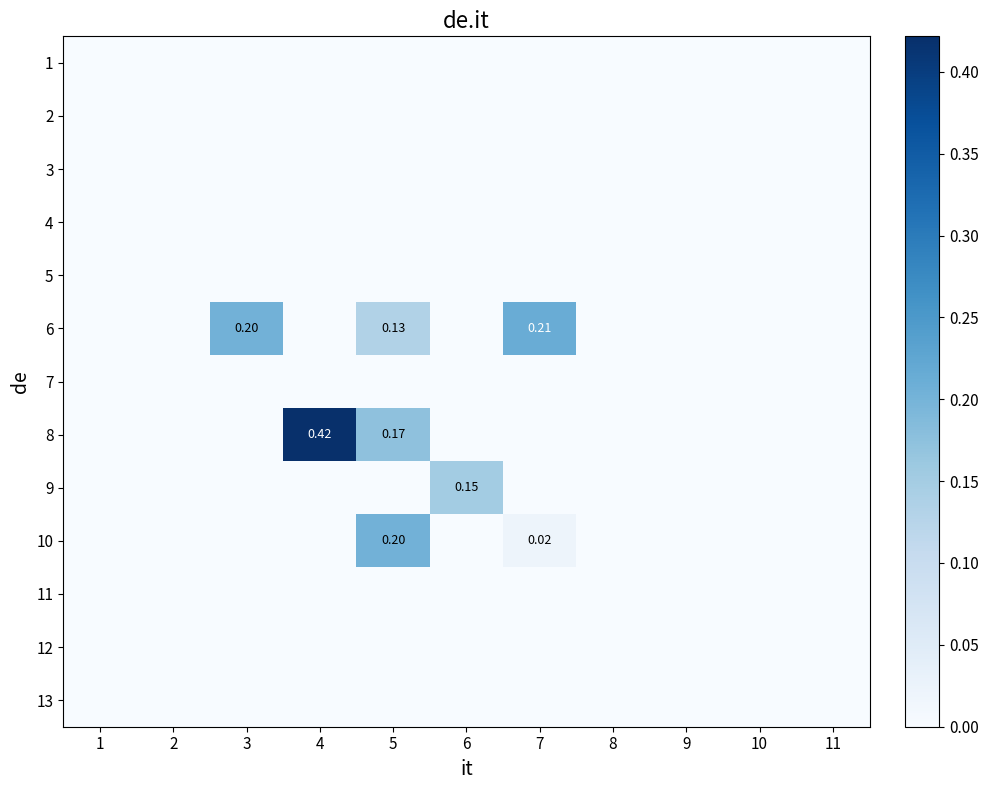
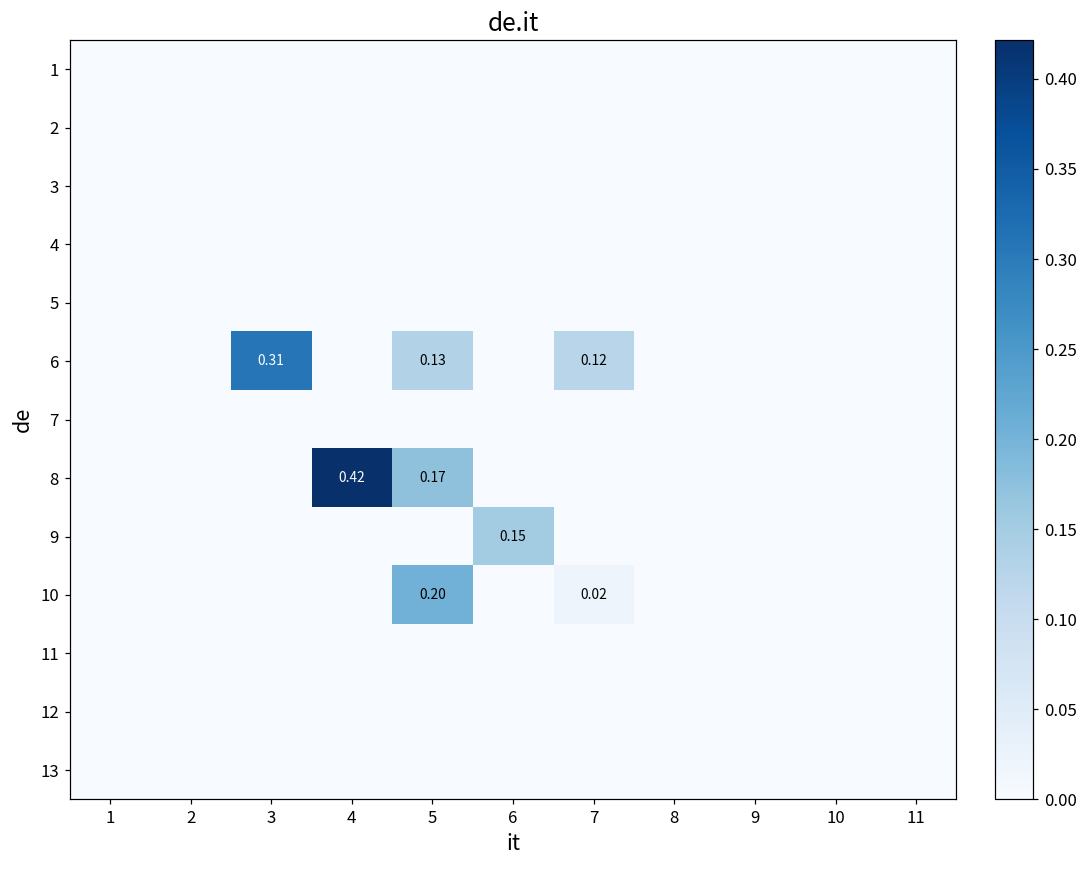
6, 3: 0.20 -> 0.31
6, 7: 0.21 -> 0.12
